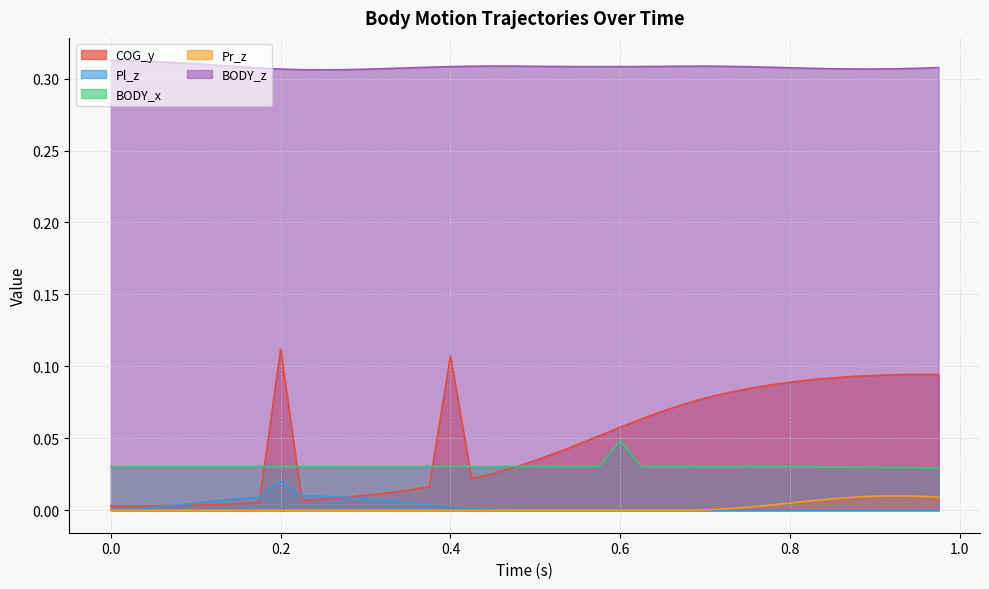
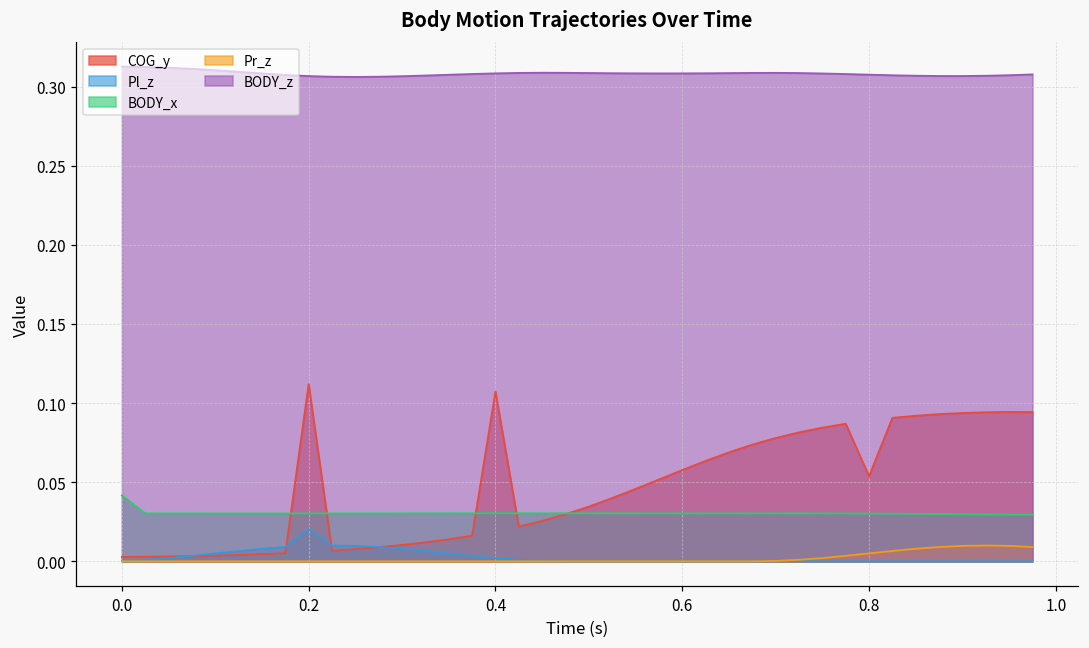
BODY_x, 0.0: 0.030 -> 0.042
BODY_x, 0.6: 0.048 -> 0.030
COG_y, 0.8: 0.089 -> 0.054
